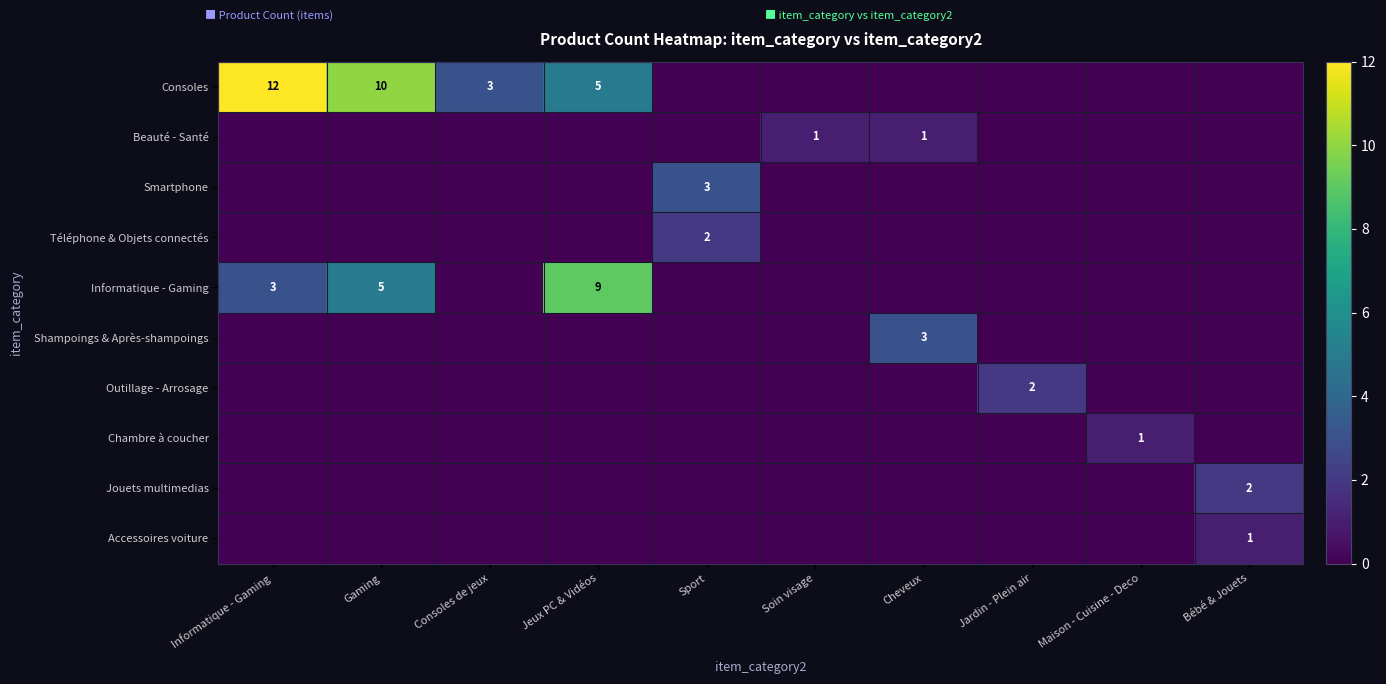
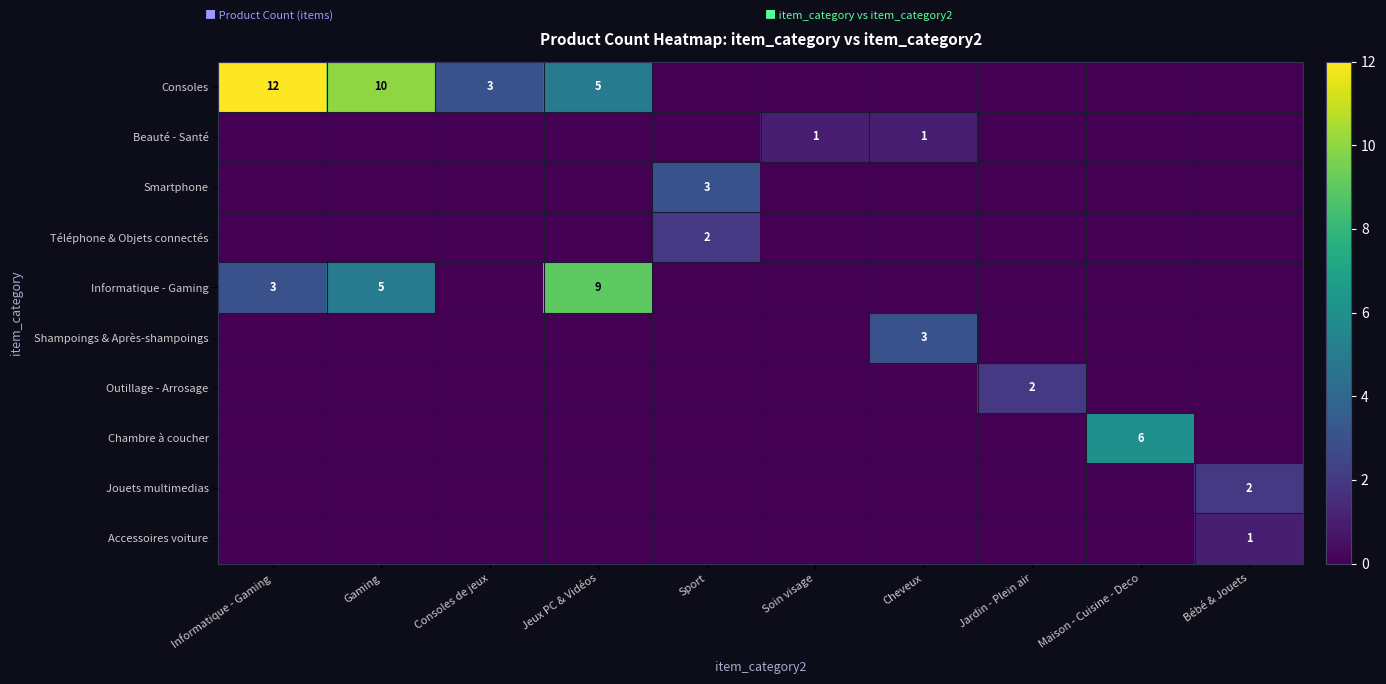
Chambre à coucher, Maison - Cuisine - Deco: 1 -> 6
